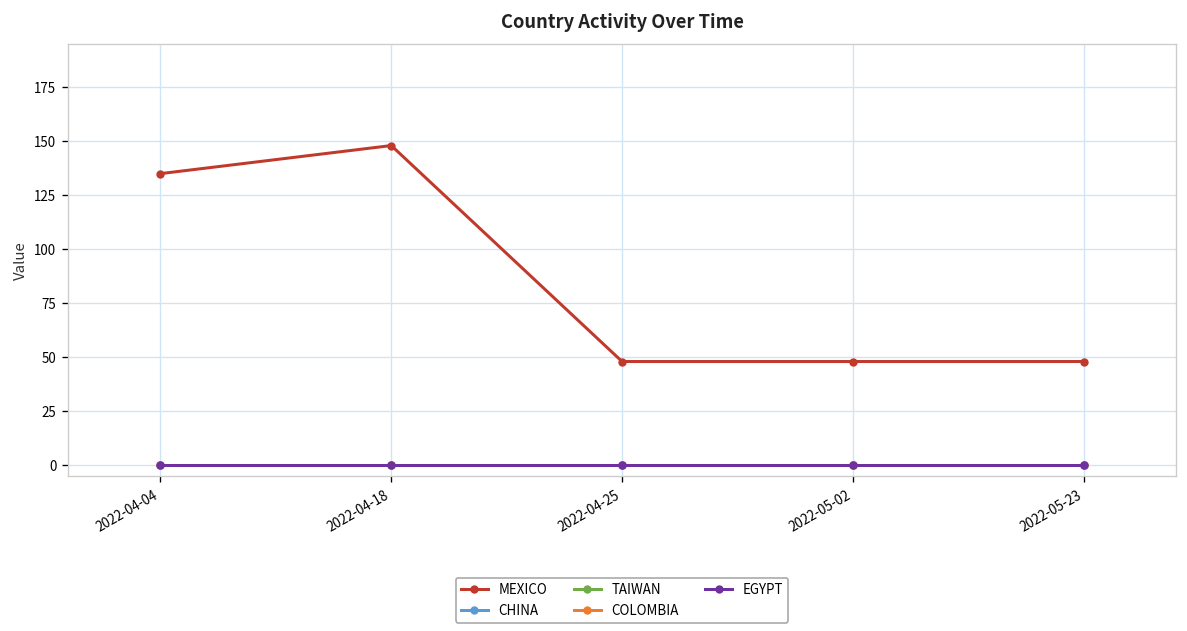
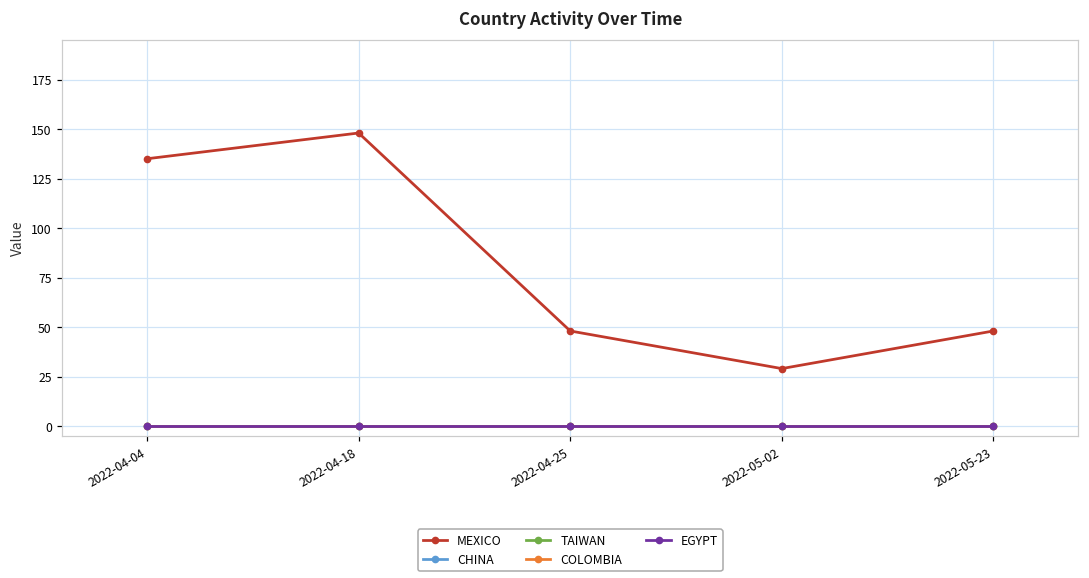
MEXICO, 2022-05-02: 48 -> 29
